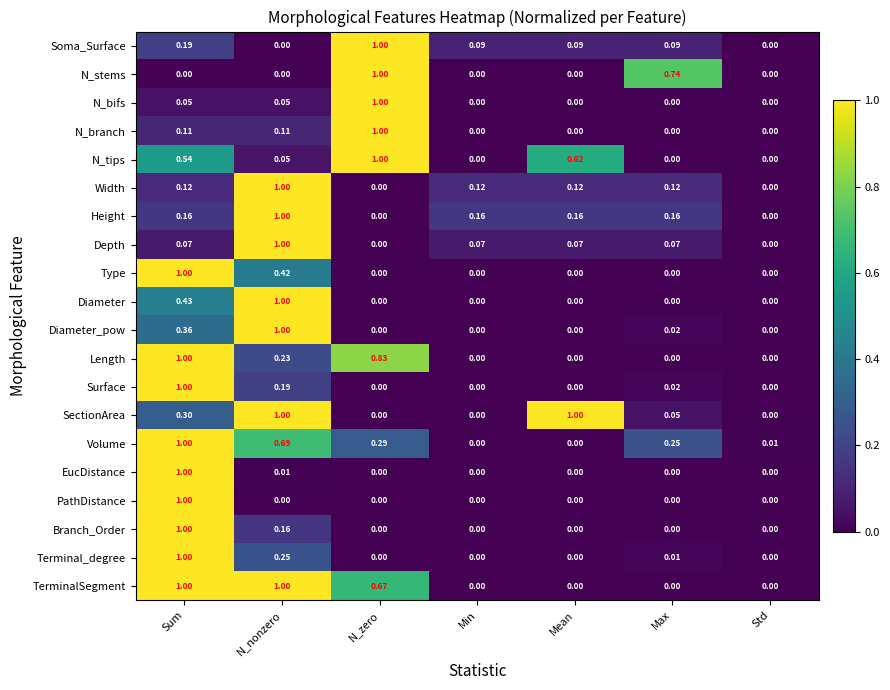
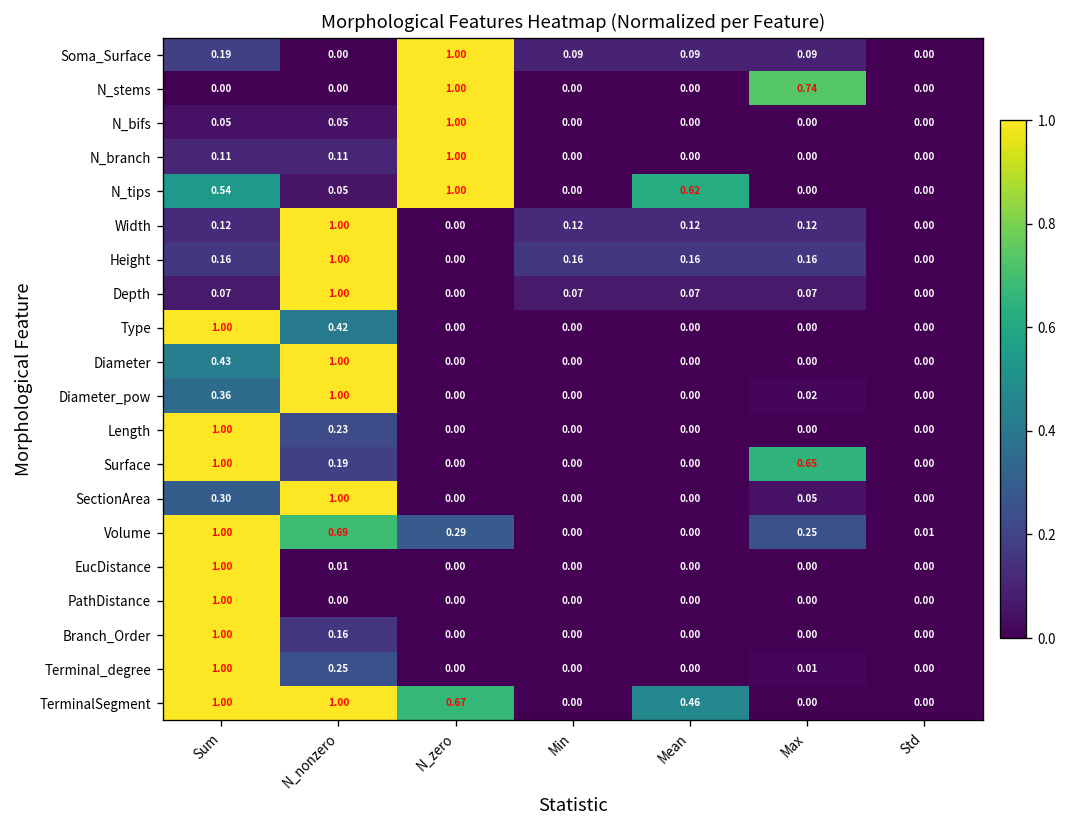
Length, N_zero: 0.83 -> 0.00
Surface, Max: 0.02 -> 0.65
SectionArea, Mean: 1.00 -> 0.00
TerminalSegment, Mean: 0.00 -> 0.46
